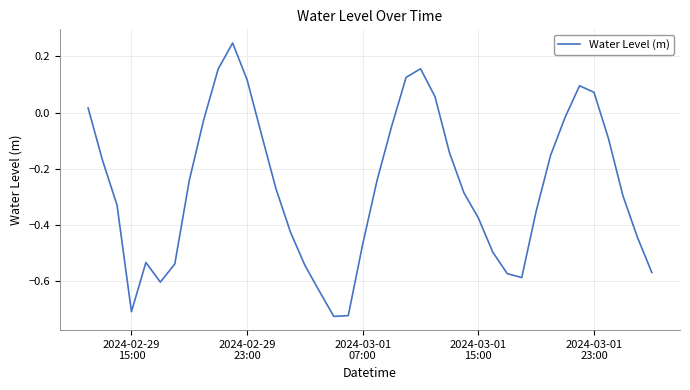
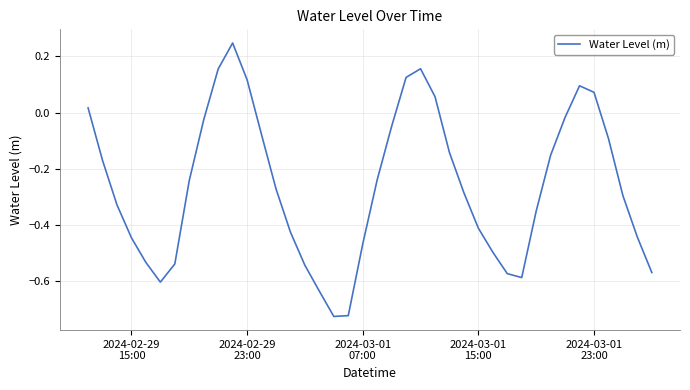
2024-02-29 15:00: -0.71 -> -0.45
2024-03-01 15:00: -0.38 -> -0.41
